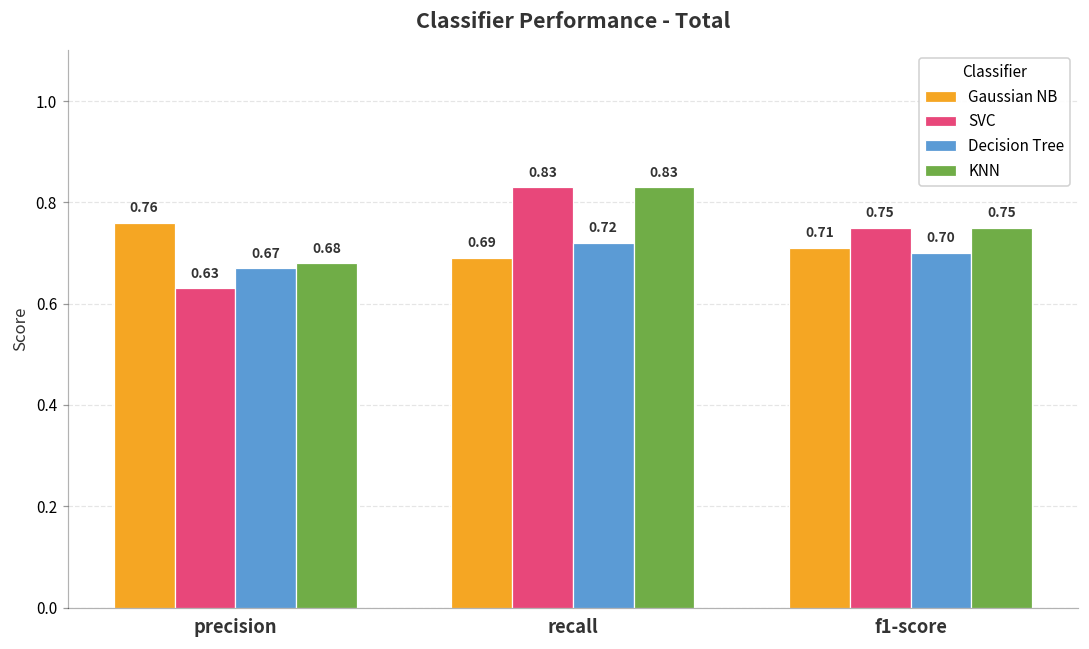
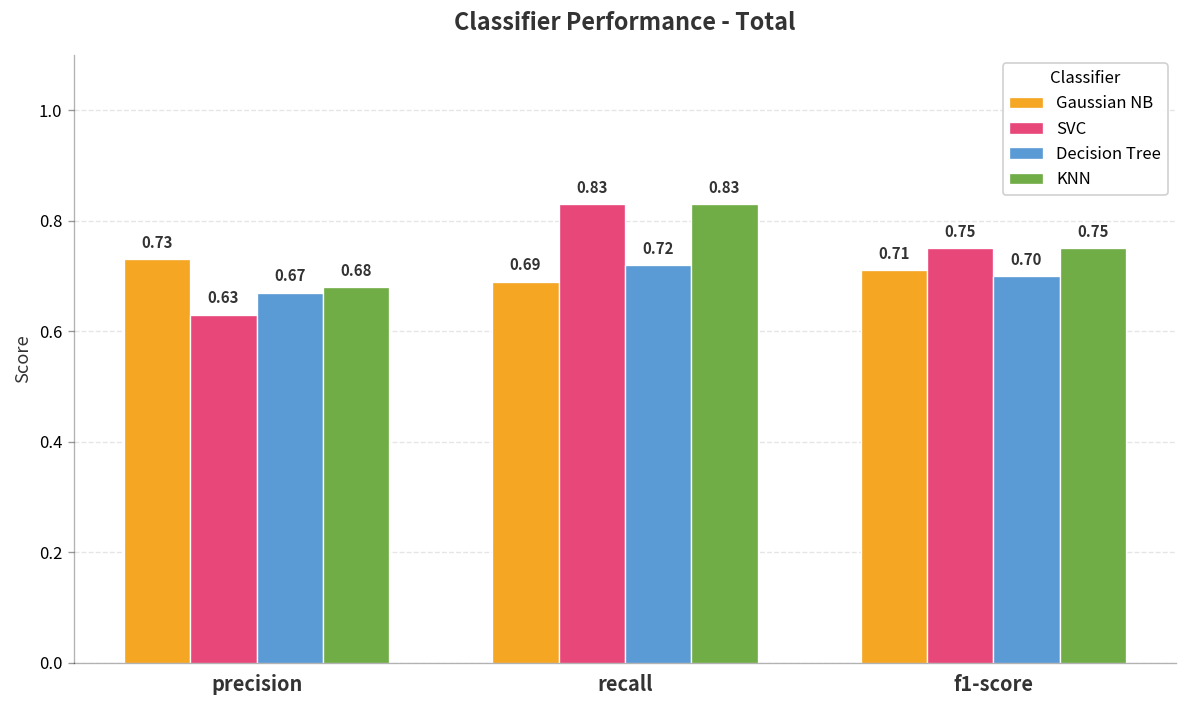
Gaussian NB, precision: 0.76 -> 0.73
